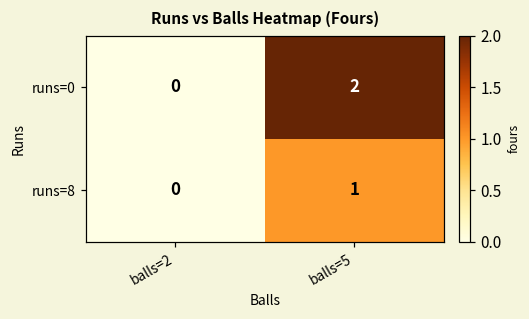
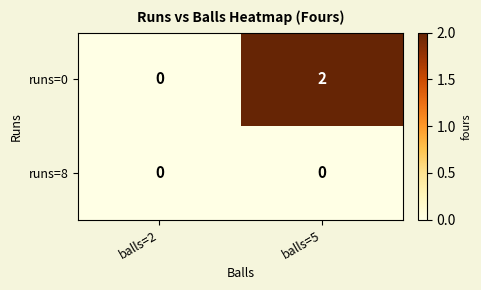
runs=8, balls=5: 1 -> 0
